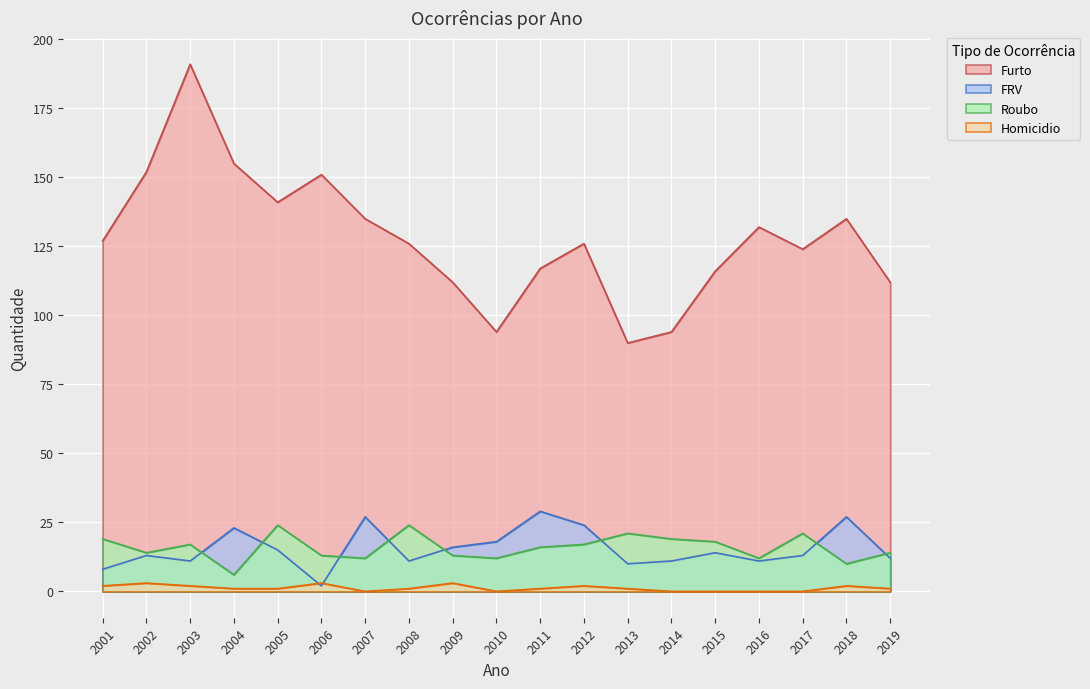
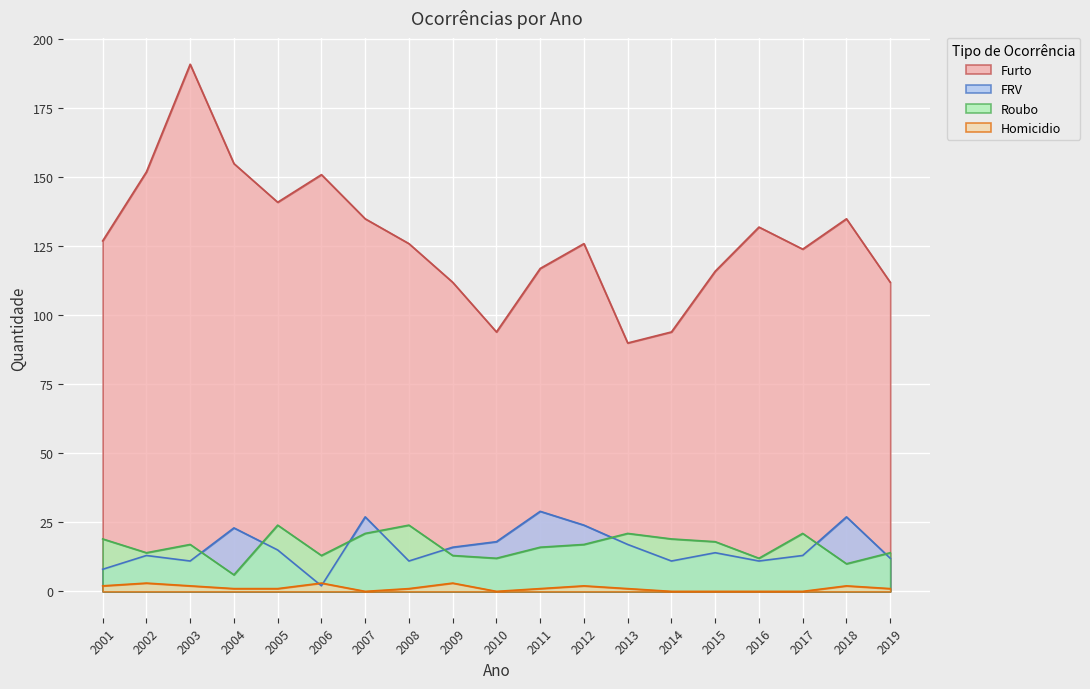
Roubo, 2007: 12 -> 21
FRV, 2013: 10 -> 17
